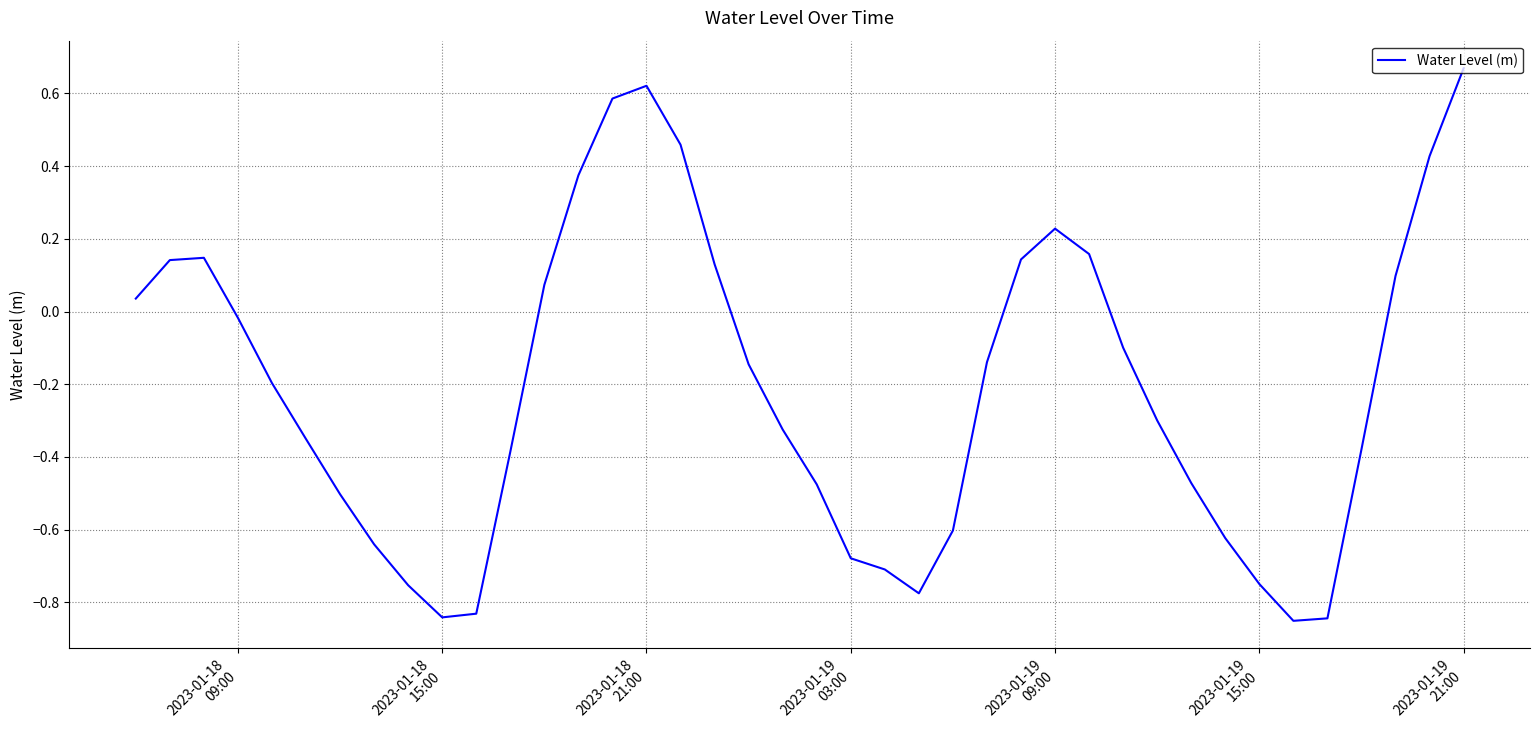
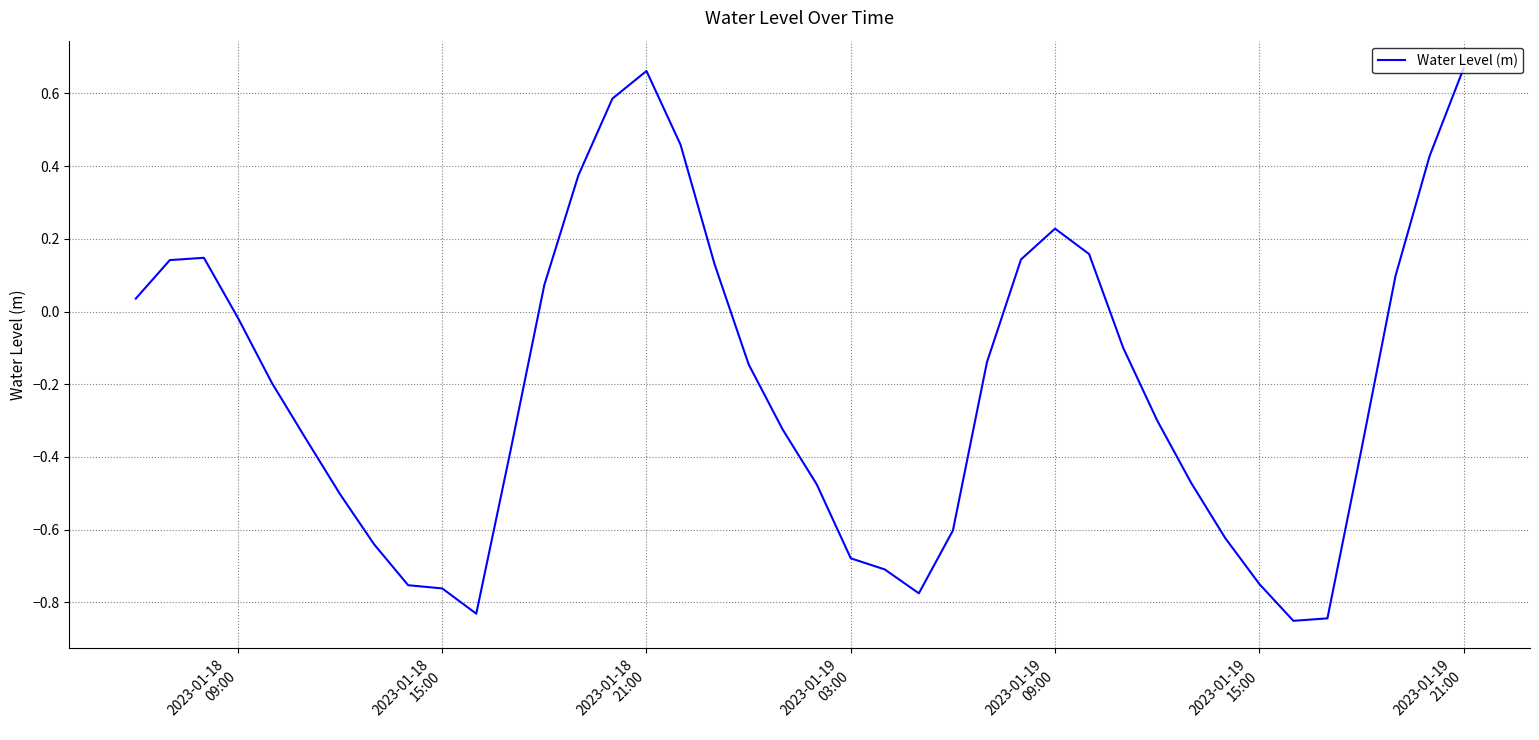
2023-01-18 15:00: -0.84 -> -0.76
2023-01-18 21:00: 0.62 -> 0.66
